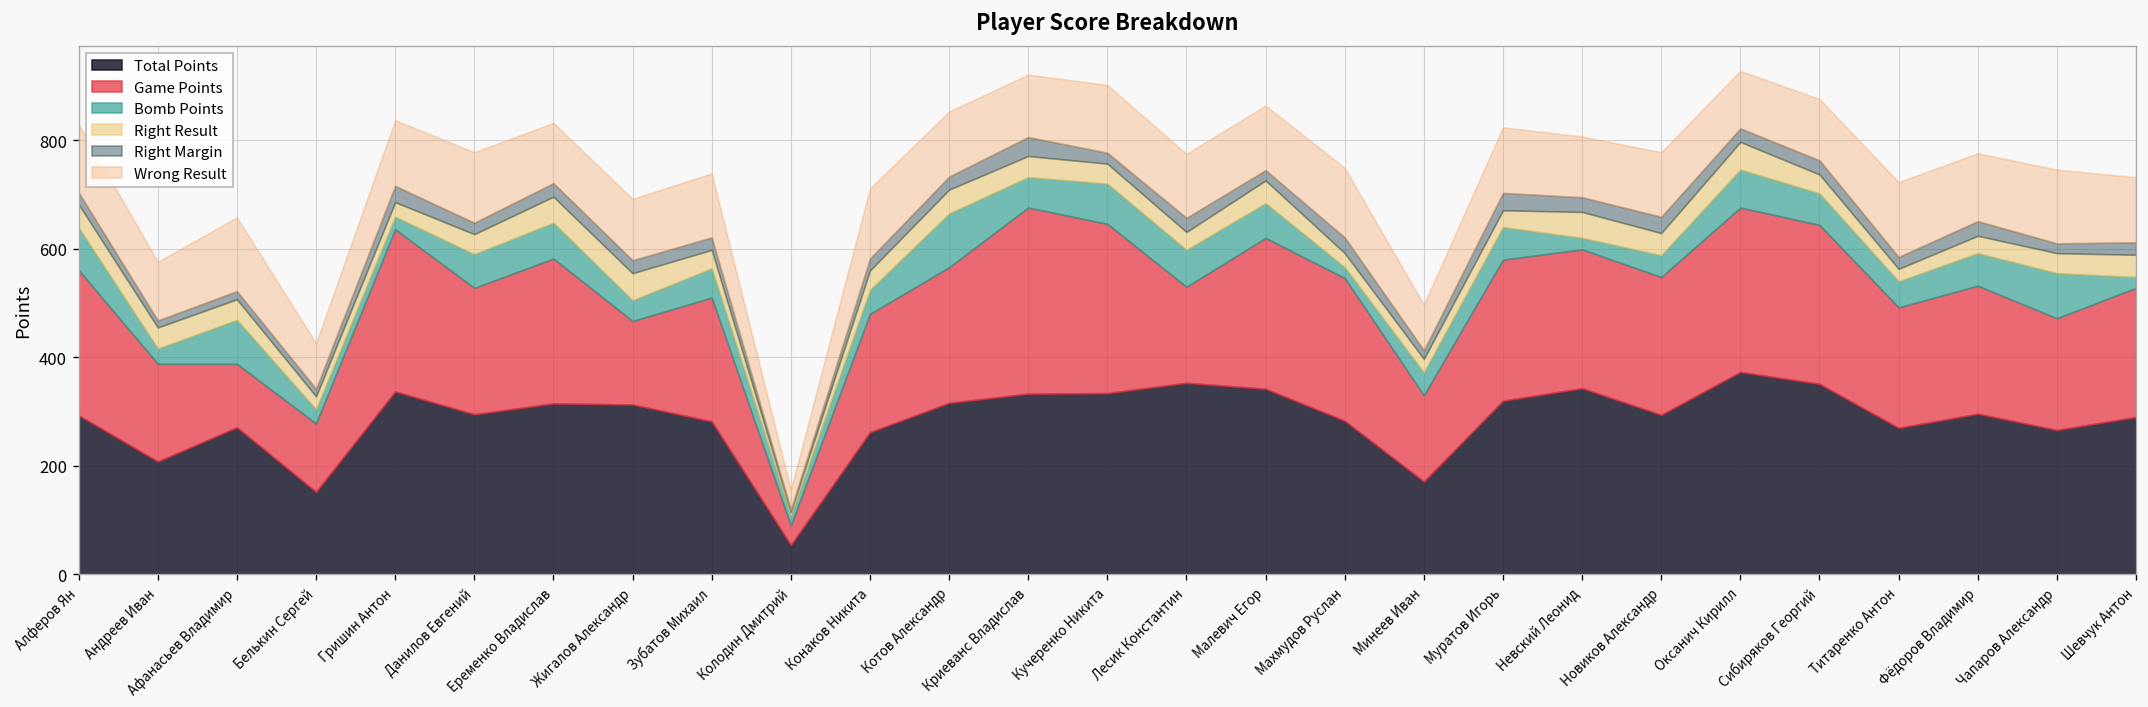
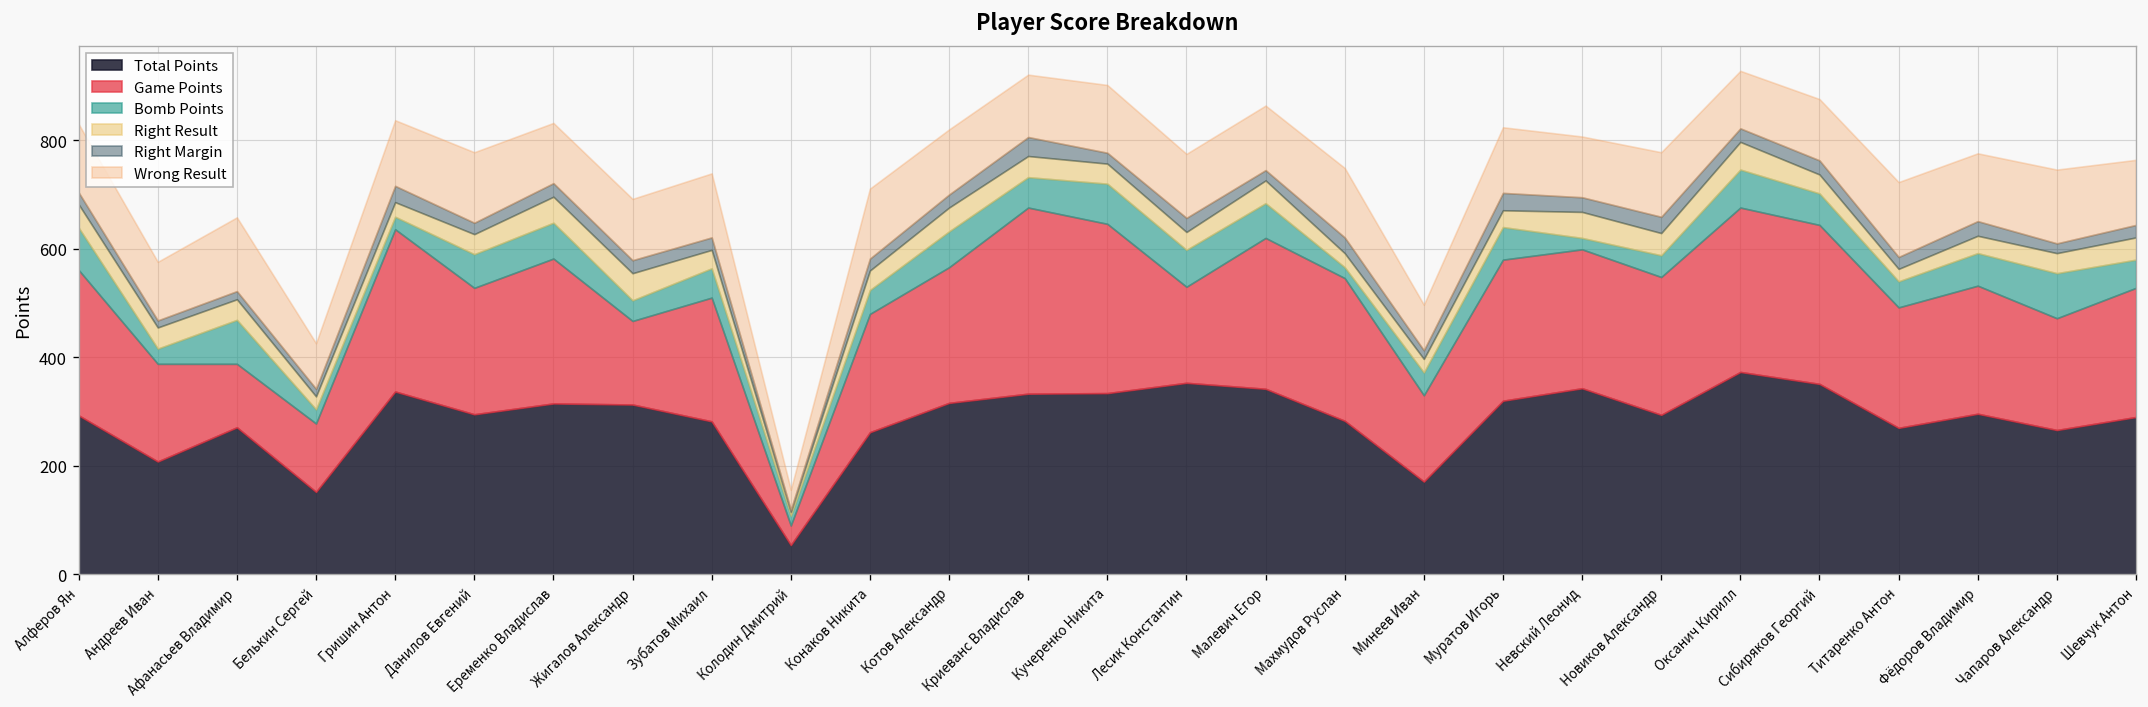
Bomb Points, Котов Александр: 100 -> 70
Bomb Points, Шевчук Антон: 20 -> 50
